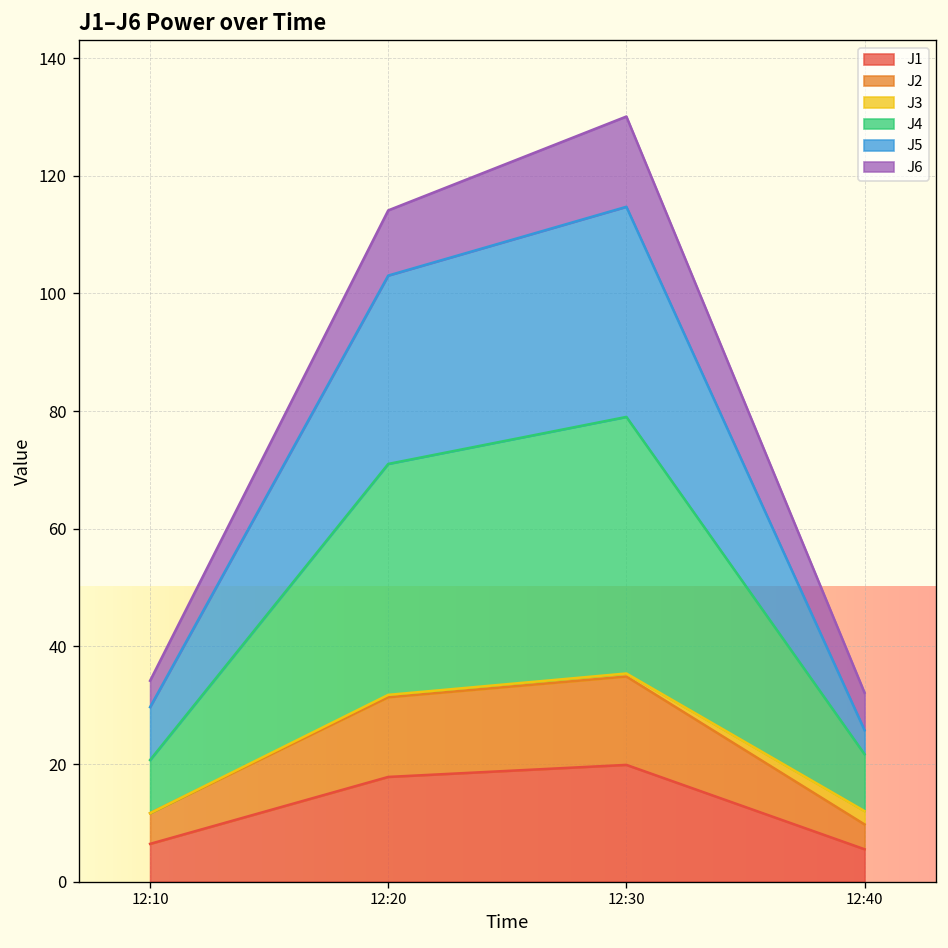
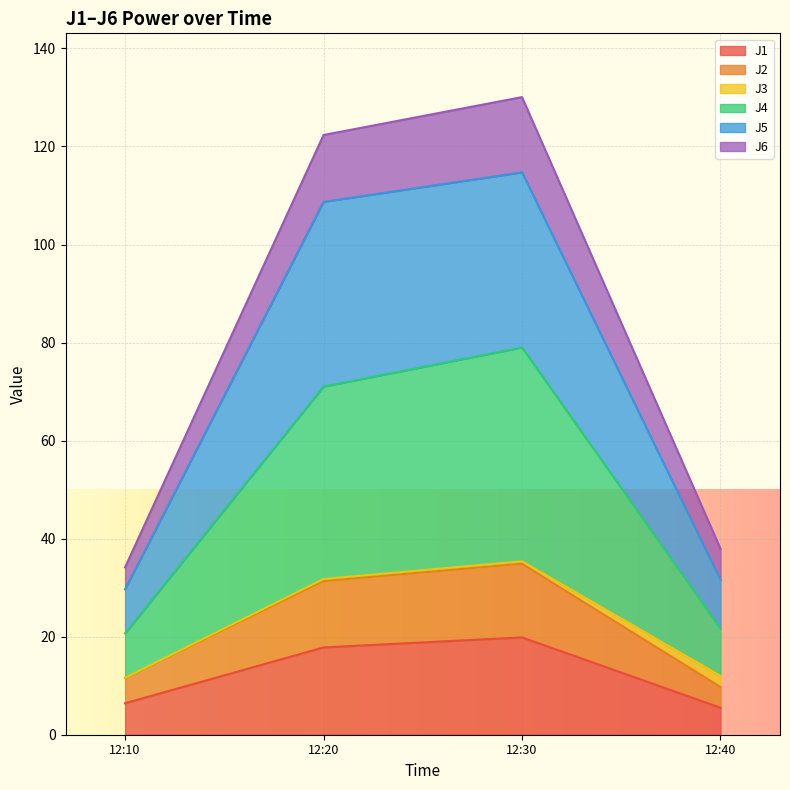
J5, 12:20: 32 -> 38
J6, 12:20: 11 -> 14
J5, 12:40: 4 -> 10
